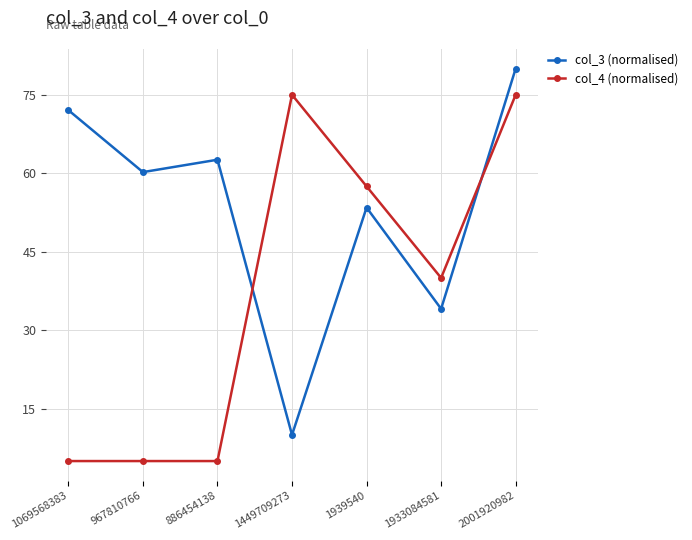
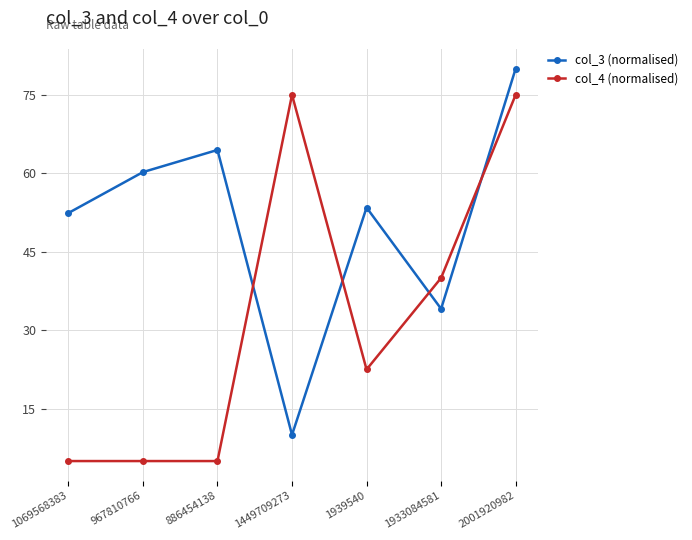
col_3 (normalised), 1069568383: 72 -> 52
col_3 (normalised), 886454138: 63 -> 64
col_4 (normalised), 1939540: 58 -> 23
